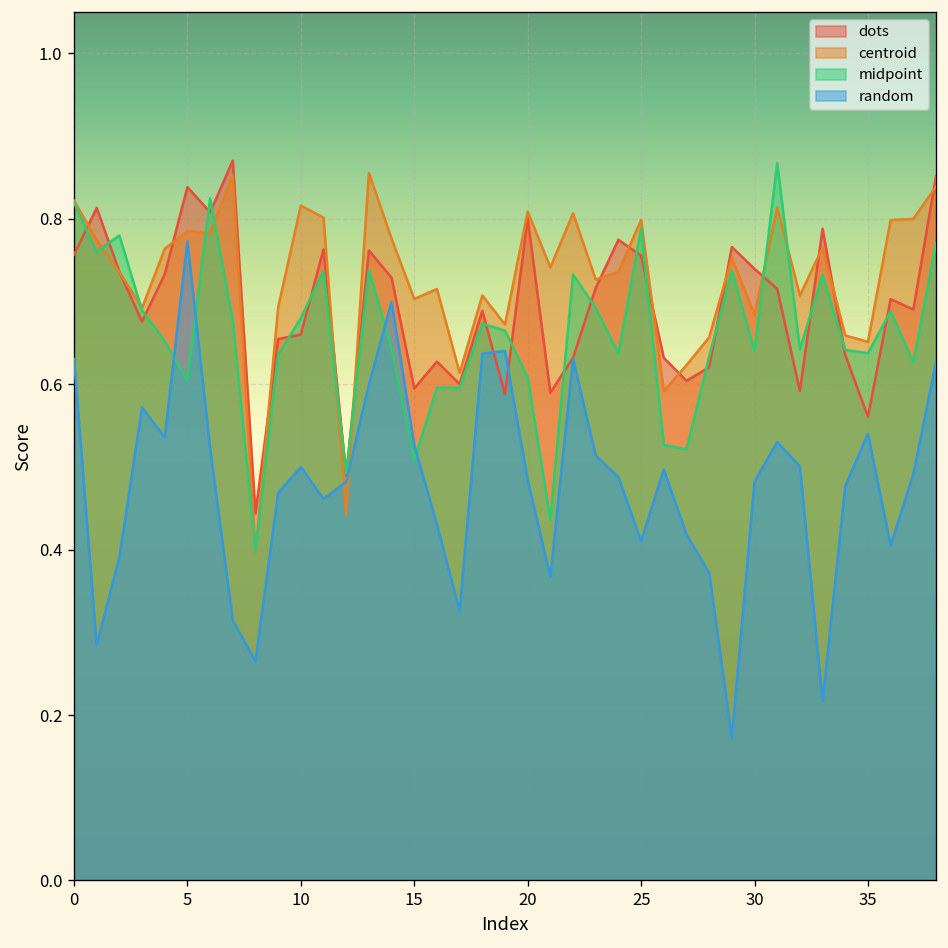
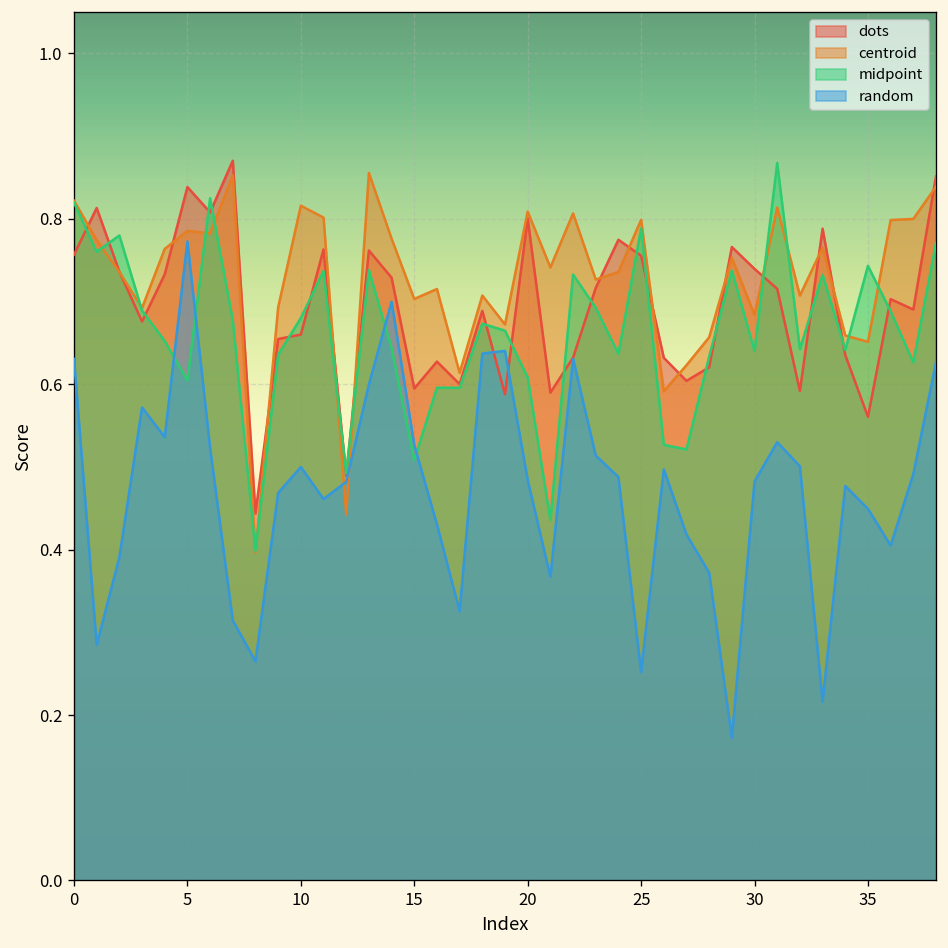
random, 25: 0.41 -> 0.25
midpoint, 35: 0.64 -> 0.74
random, 35: 0.54 -> 0.45
